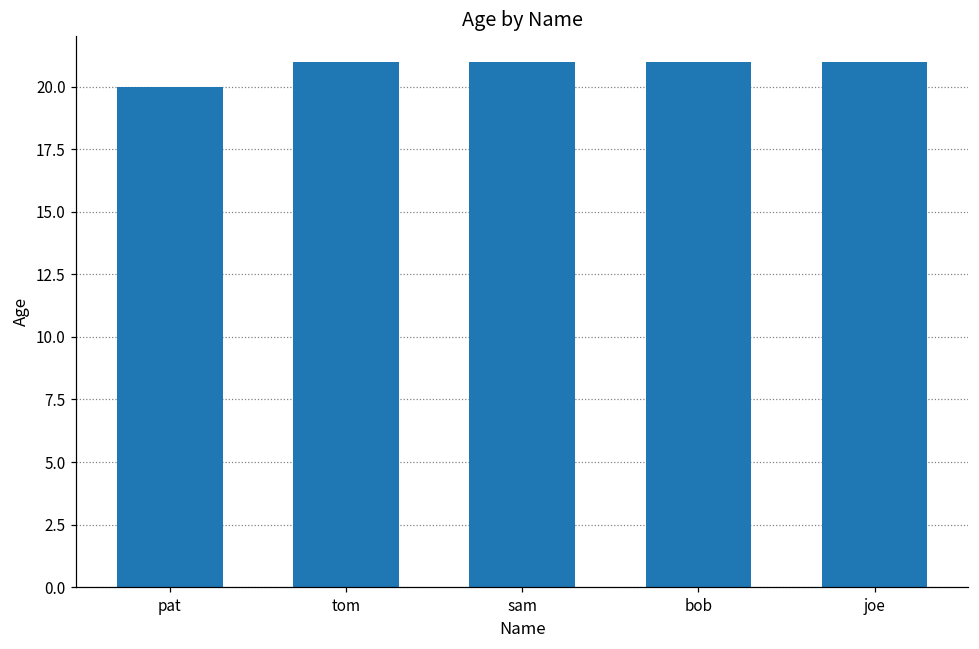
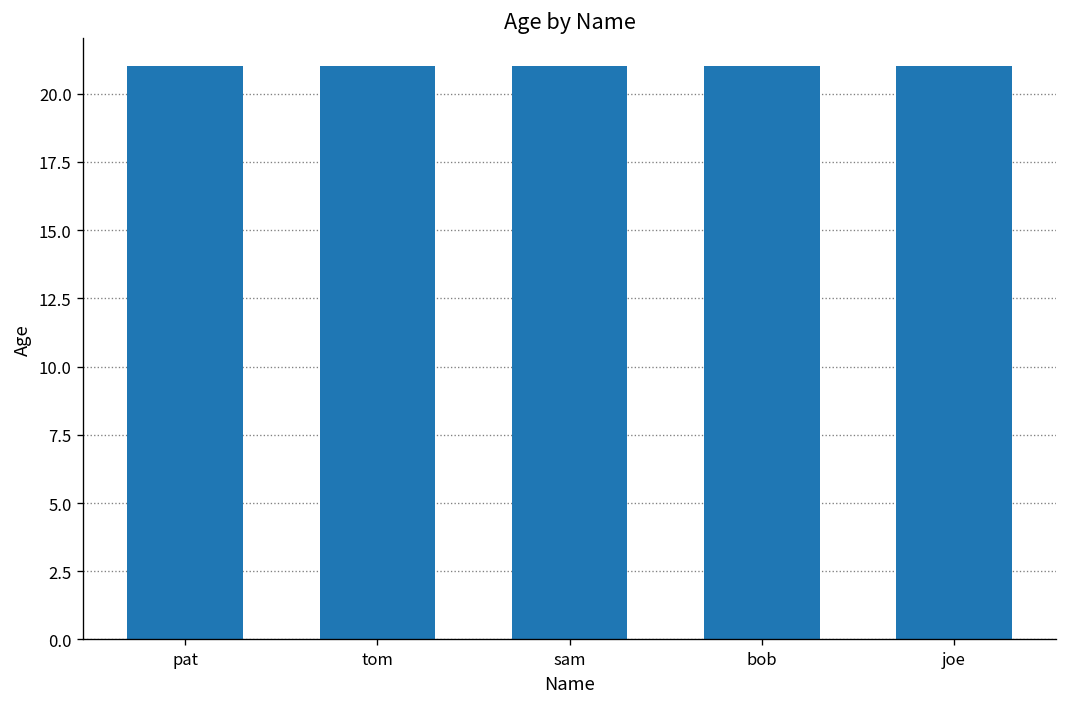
pat: 20 -> 21
